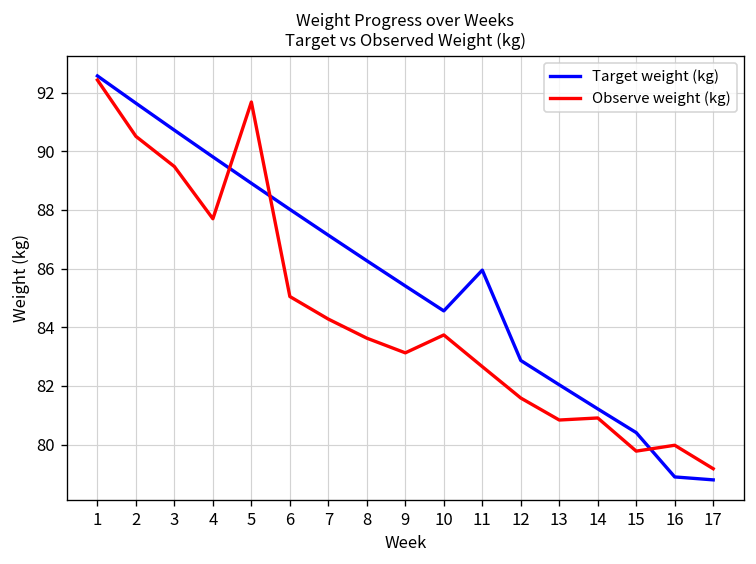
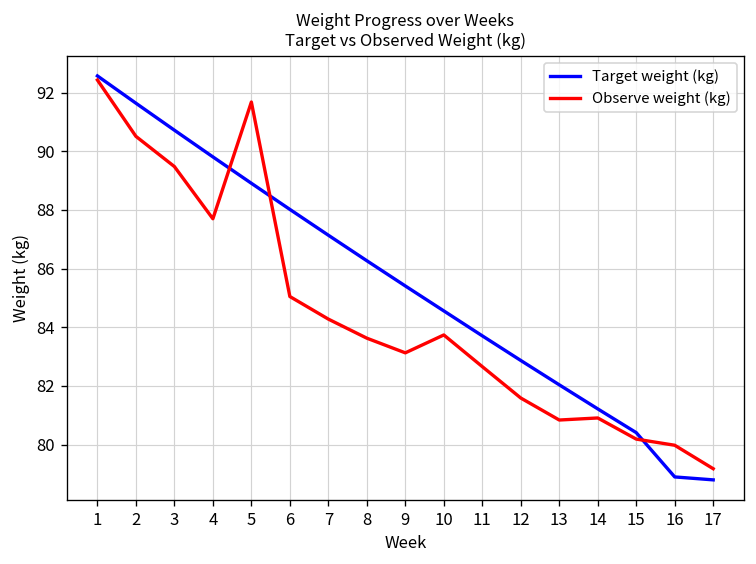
Target weight (kg), 11: 86.0 -> 83.7
Observe weight (kg), 15: 79.8 -> 80.2
